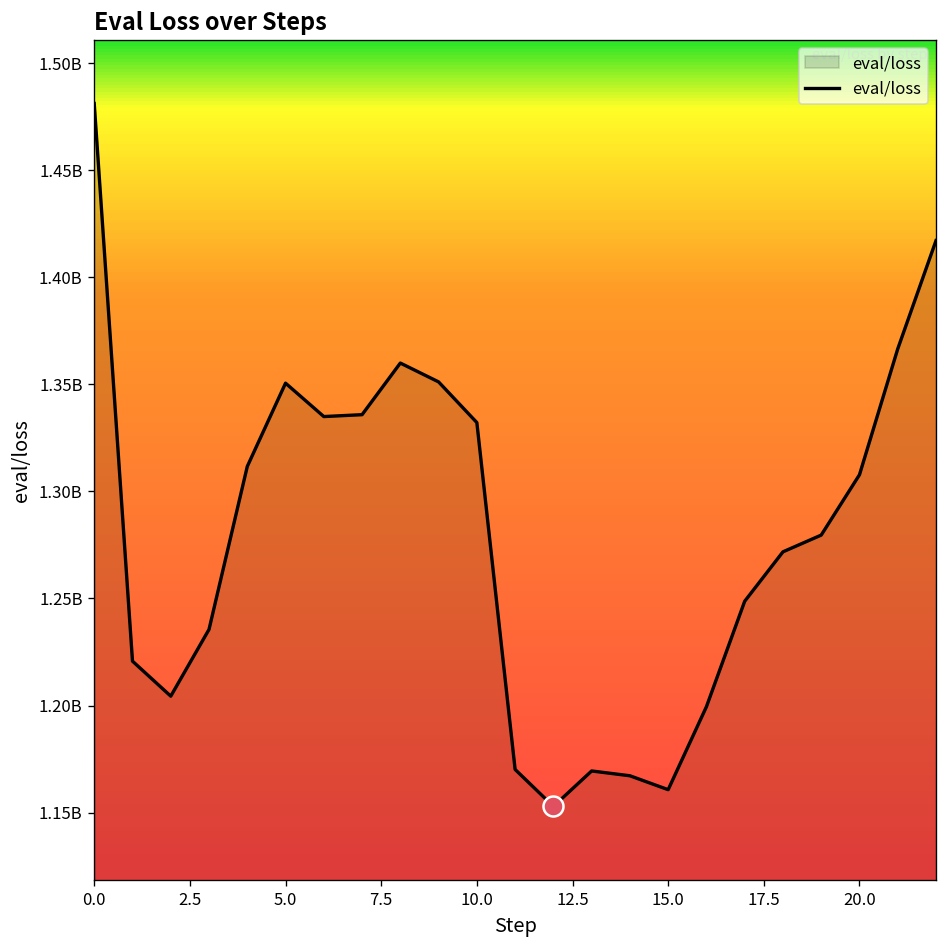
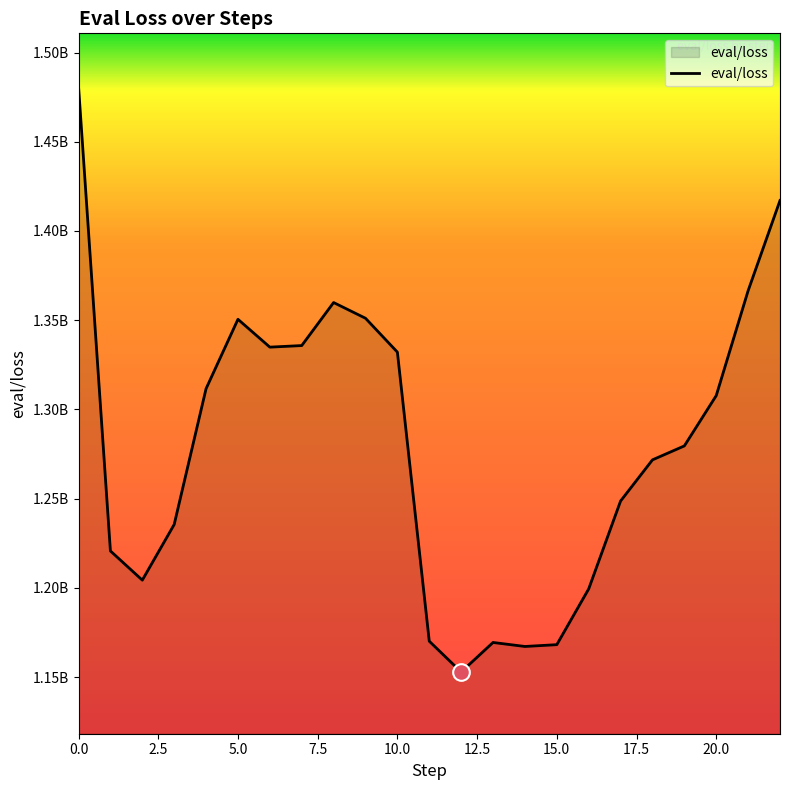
eval/loss, 15.0: 1161000000 -> 1168000000
